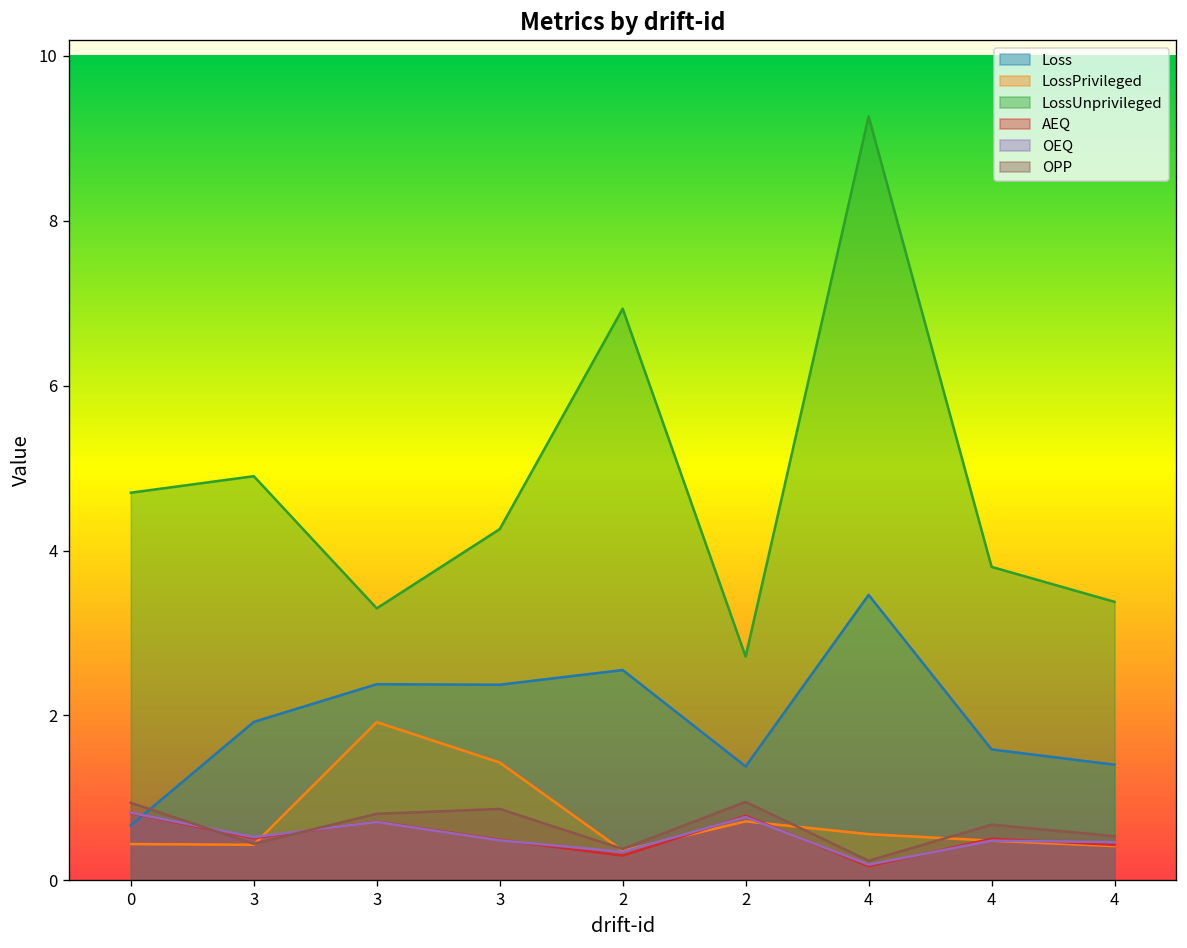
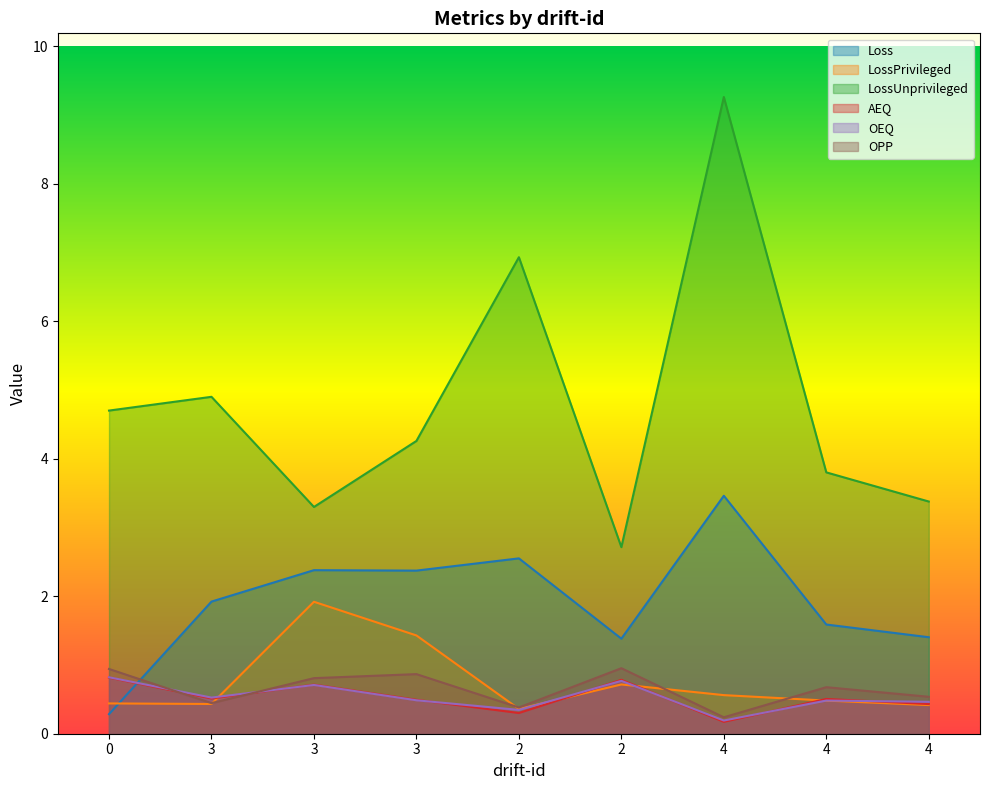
Loss, 0: 0.7 -> 0.3
